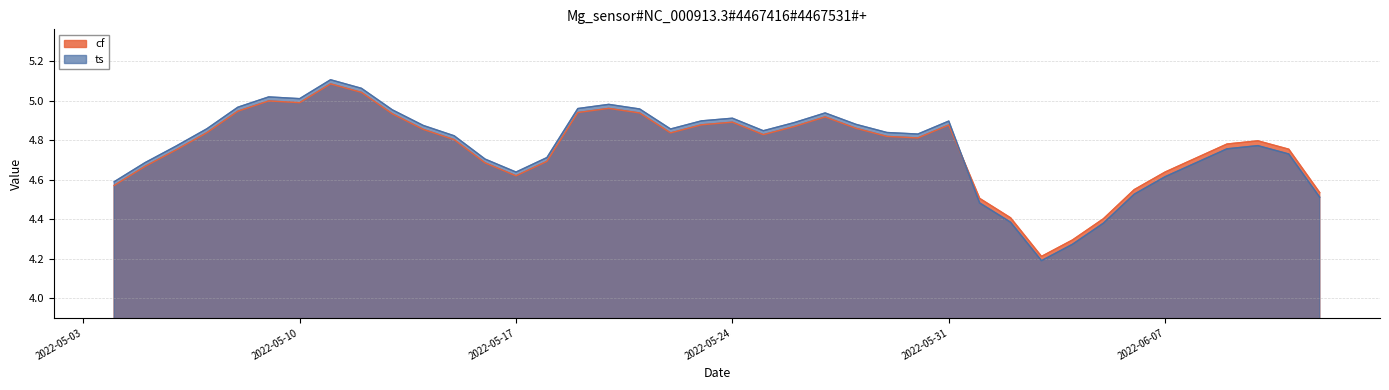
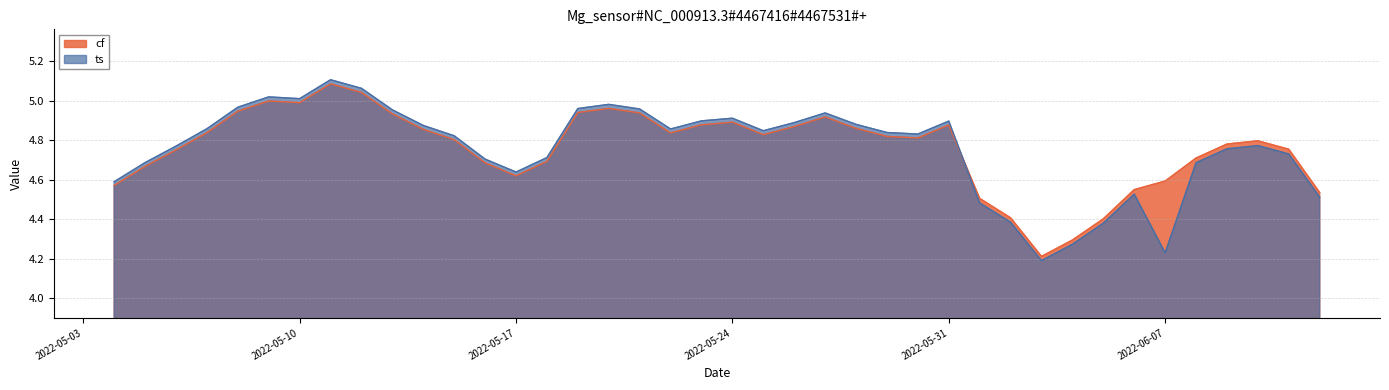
cf, 2022-06-07: 4.64 -> 4.59
ts, 2022-06-07: 4.61 -> 4.23
